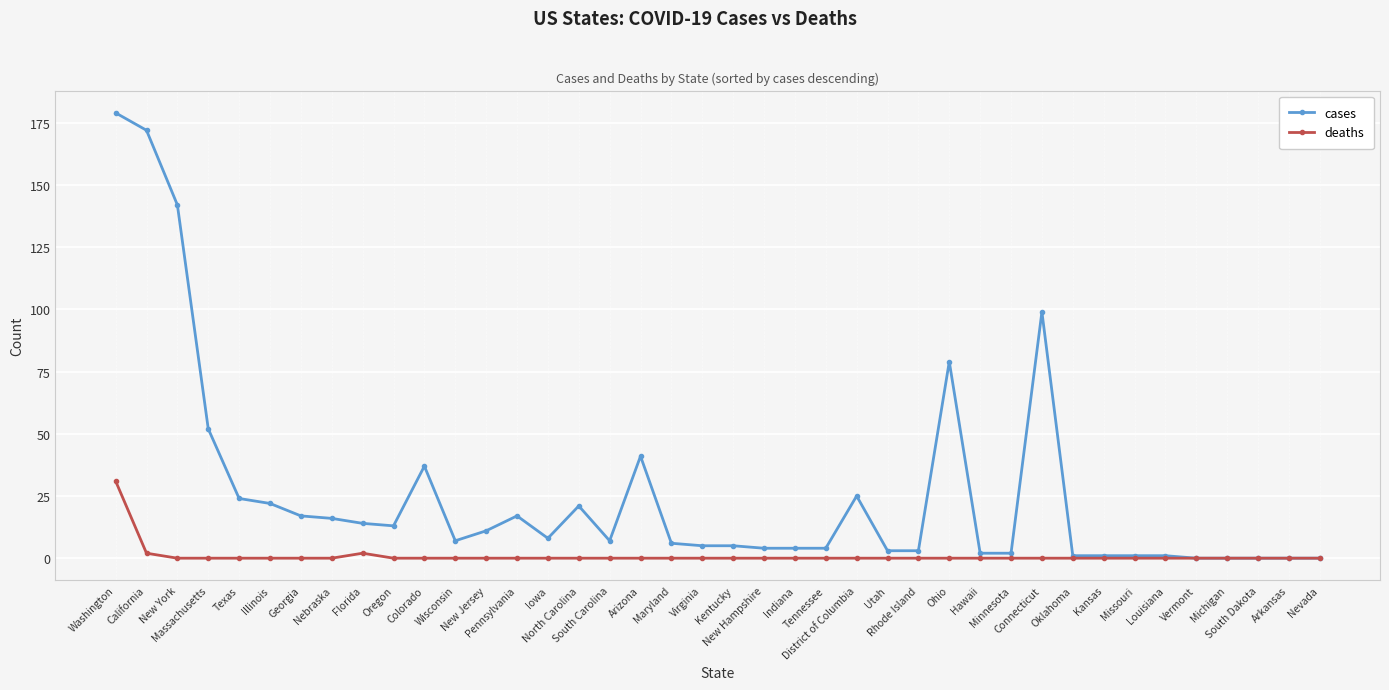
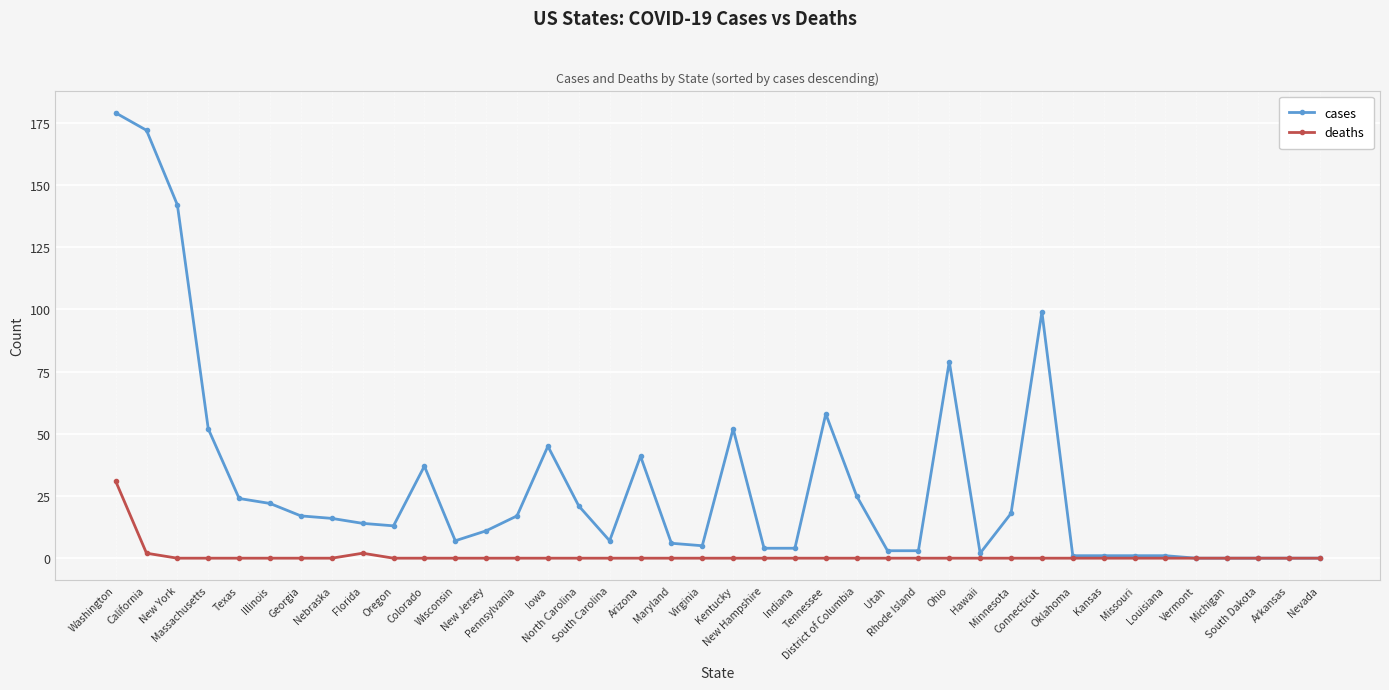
cases, Iowa: 8 -> 45
cases, Kentucky: 5 -> 52
cases, Tennessee: 4 -> 58
cases, Minnesota: 2 -> 18
